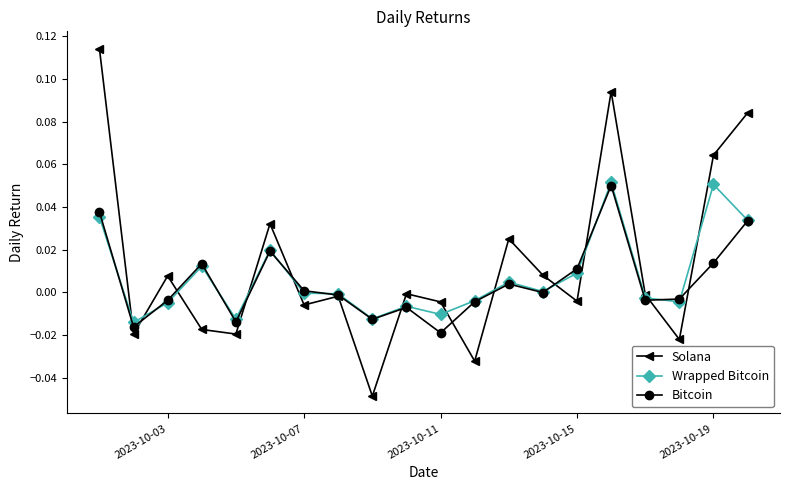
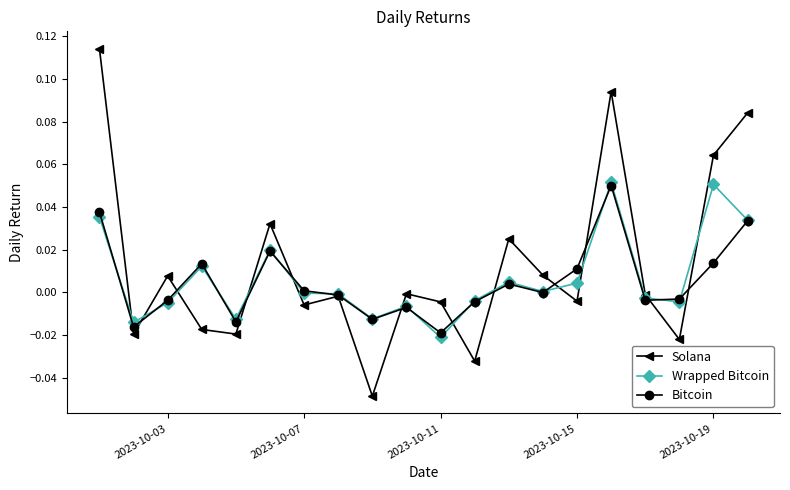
Wrapped Bitcoin, 2023-10-11: -0.010 -> -0.021
Wrapped Bitcoin, 2023-10-15: 0.009 -> 0.004
